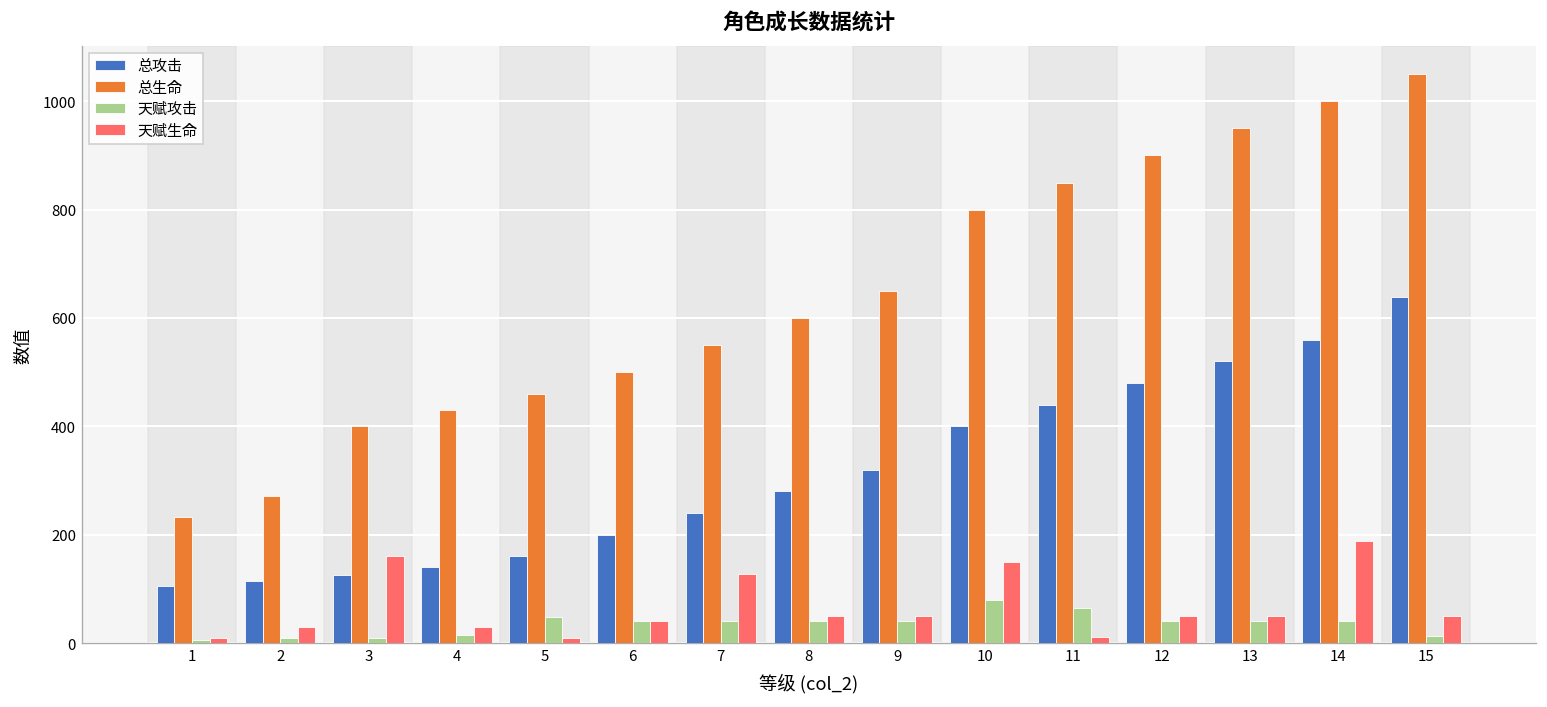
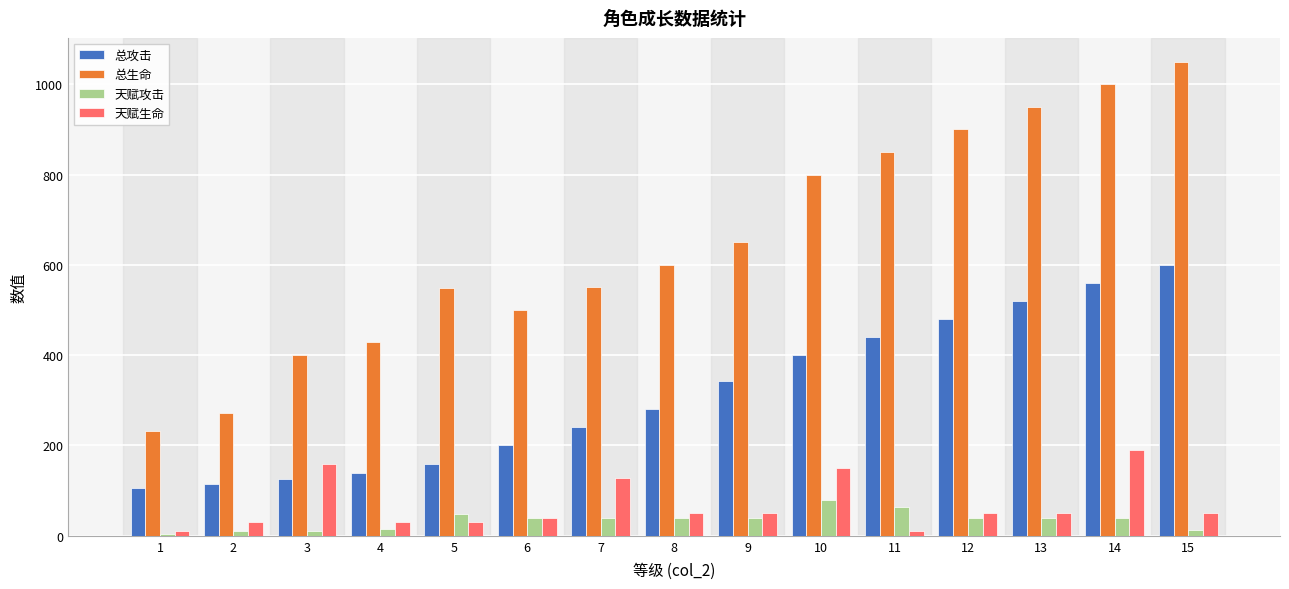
总生命, 5: 460 -> 550
天赋生命, 5: 10 -> 30
总攻击, 9: 320 -> 340
总攻击, 15: 640 -> 600
